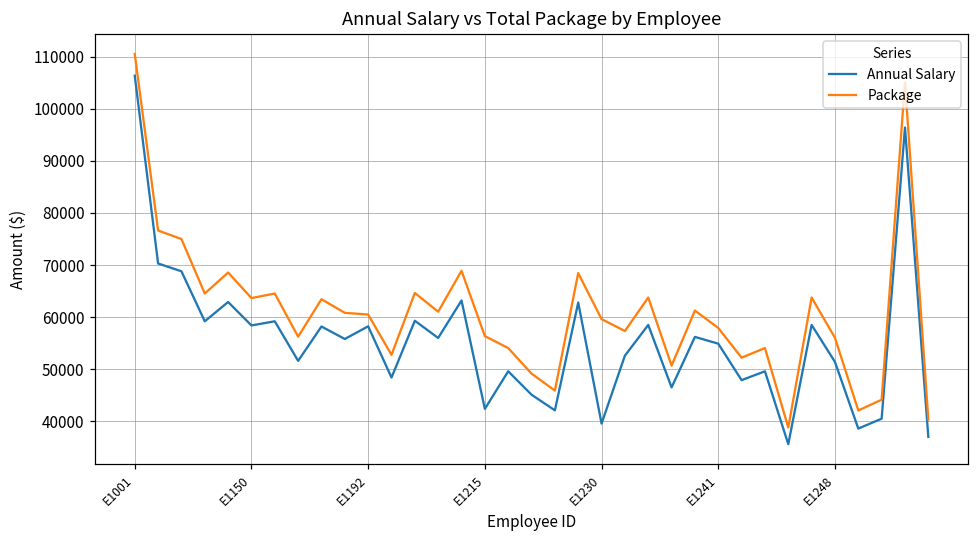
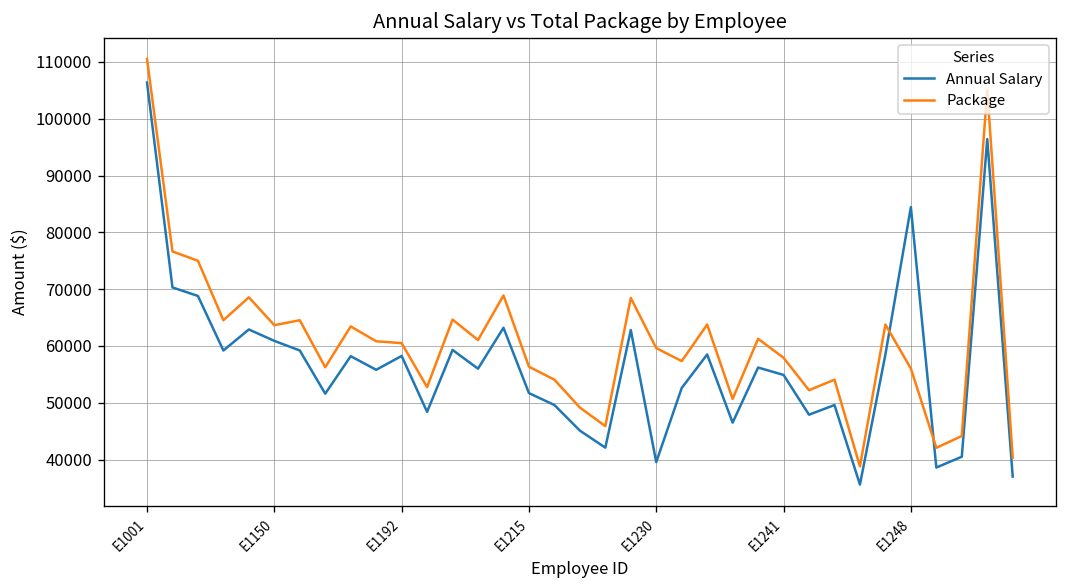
Annual Salary, E1150: 58000 -> 61000
Annual Salary, E1215: 42000 -> 52000
Annual Salary, E1248: 51000 -> 84000
